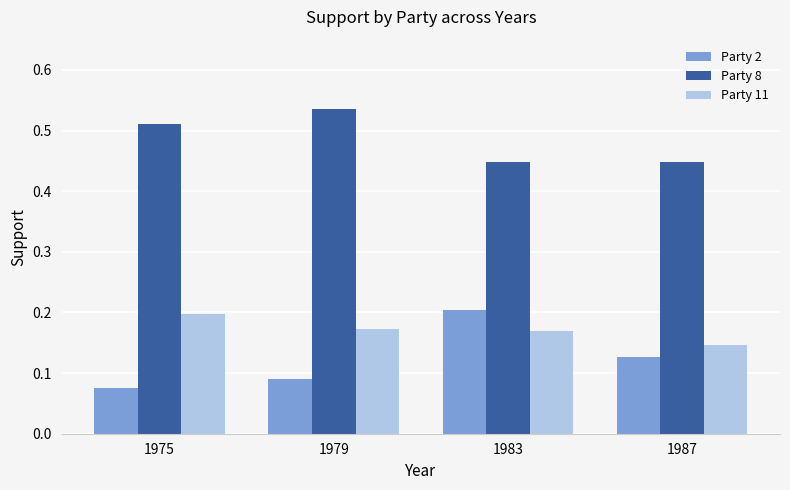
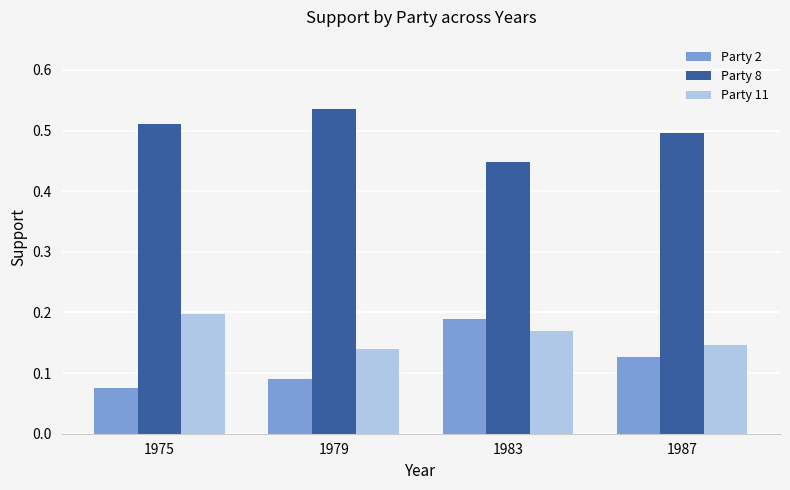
Party 11, 1979: 0.17 -> 0.14
Party 2, 1983: 0.20 -> 0.19
Party 8, 1987: 0.45 -> 0.50
